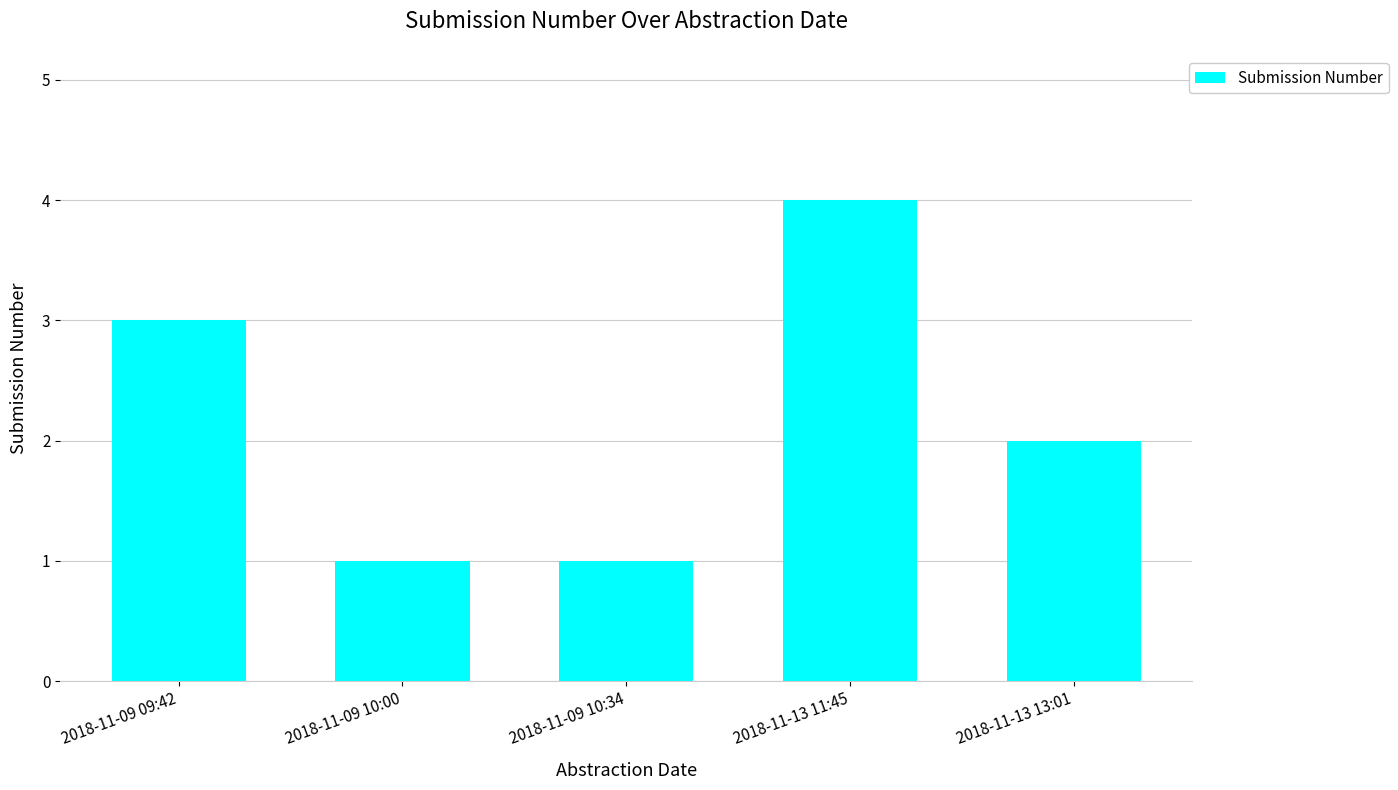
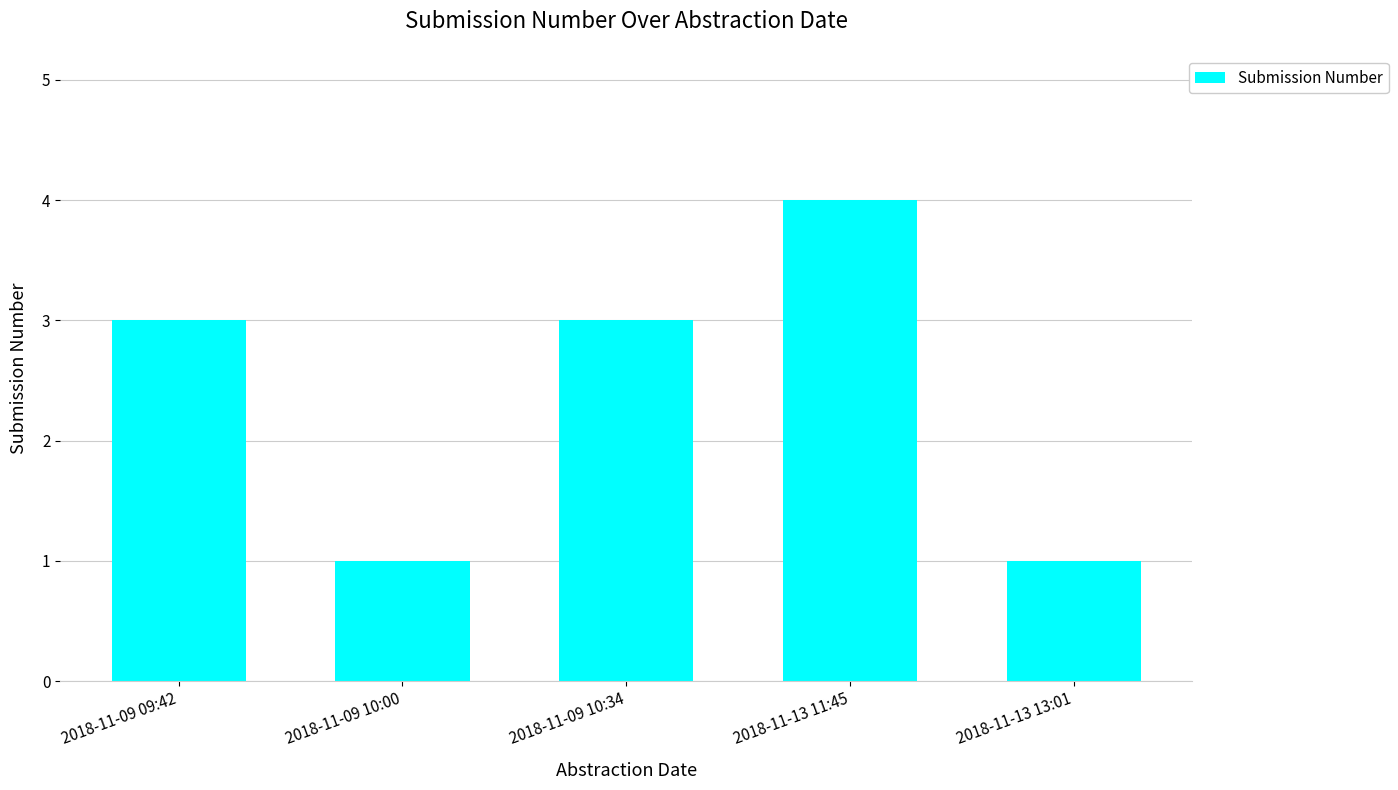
2018-11-09 10:34: 1 -> 3
2018-11-13 13:01: 2 -> 1
